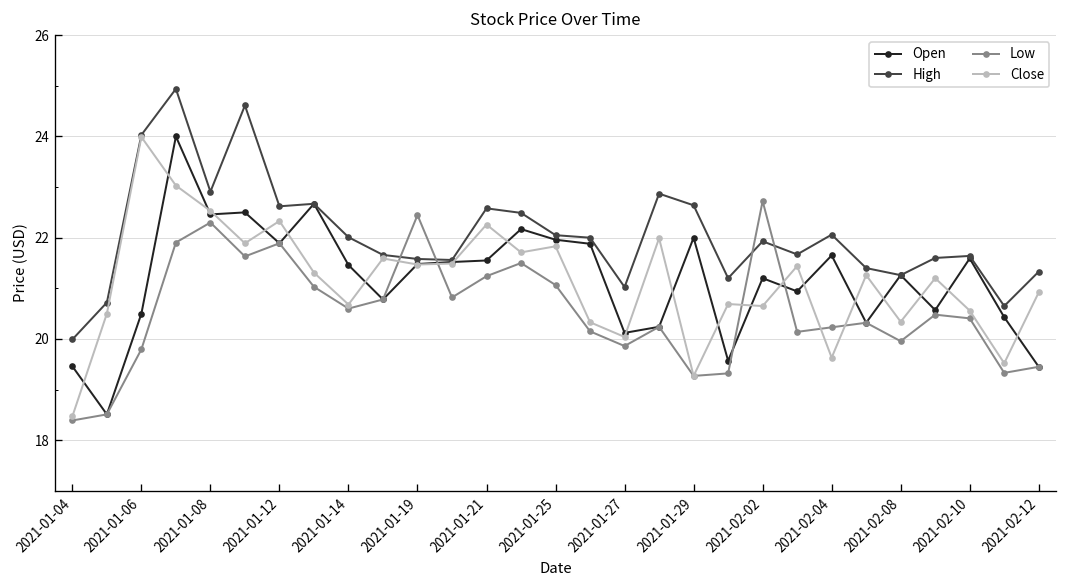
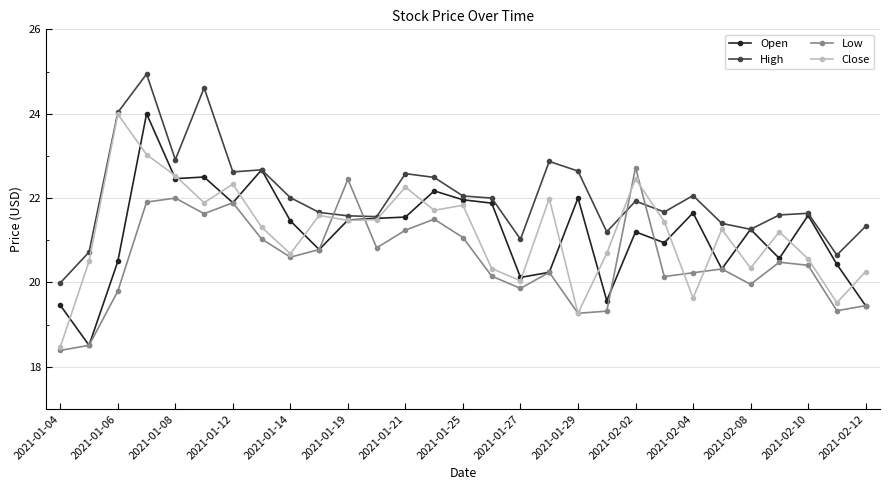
Low, 2021-01-08: 22.3 -> 22.0
Close, 2021-02-02: 20.6 -> 22.5
Close, 2021-02-12: 20.9 -> 20.3
